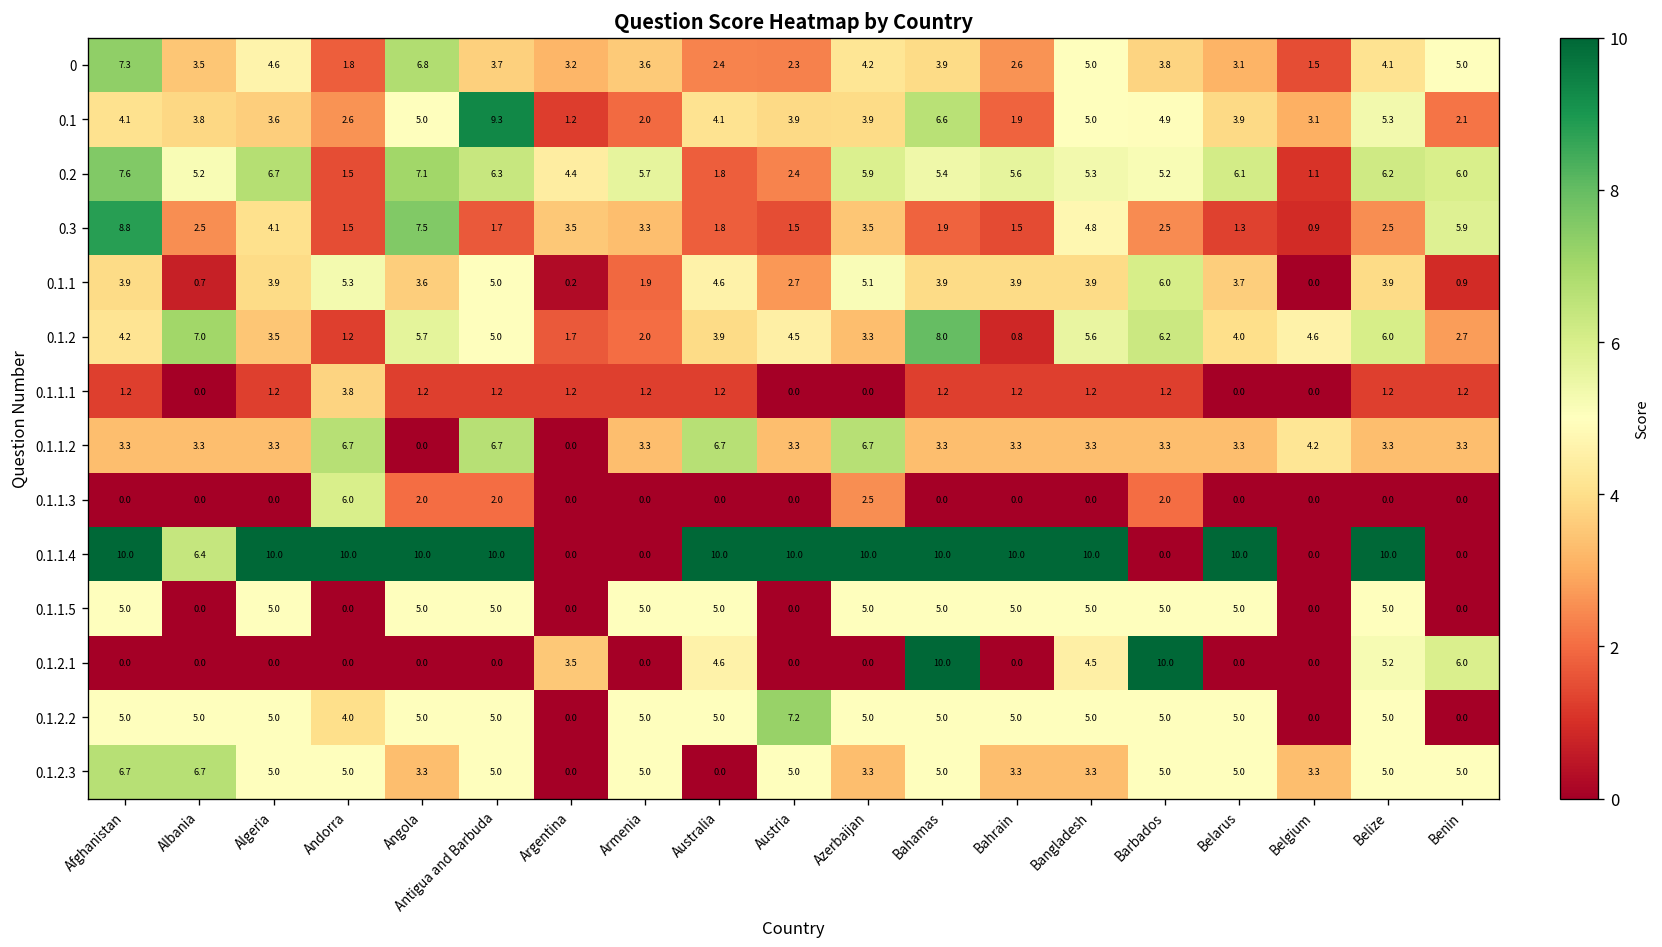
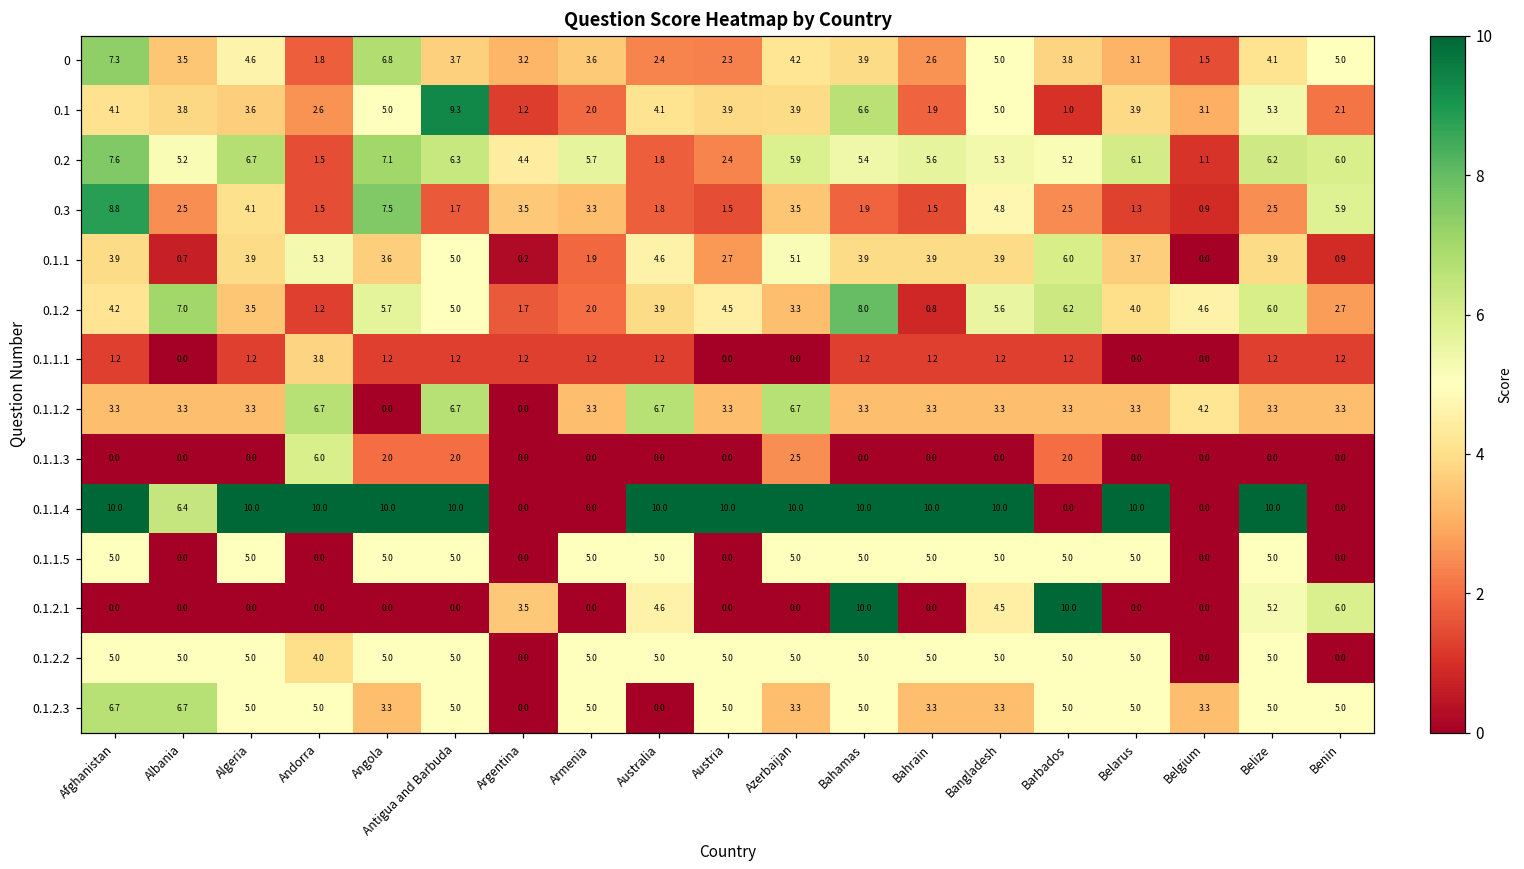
0.1, Barbados: 4.9 -> 1.0
0.1.2.2, Austria: 7.2 -> 5.0
